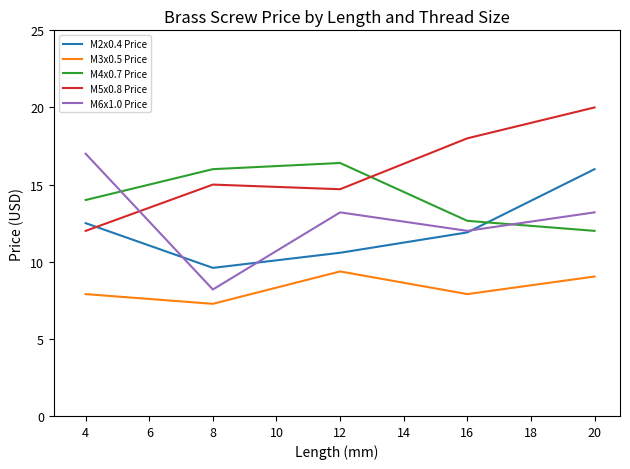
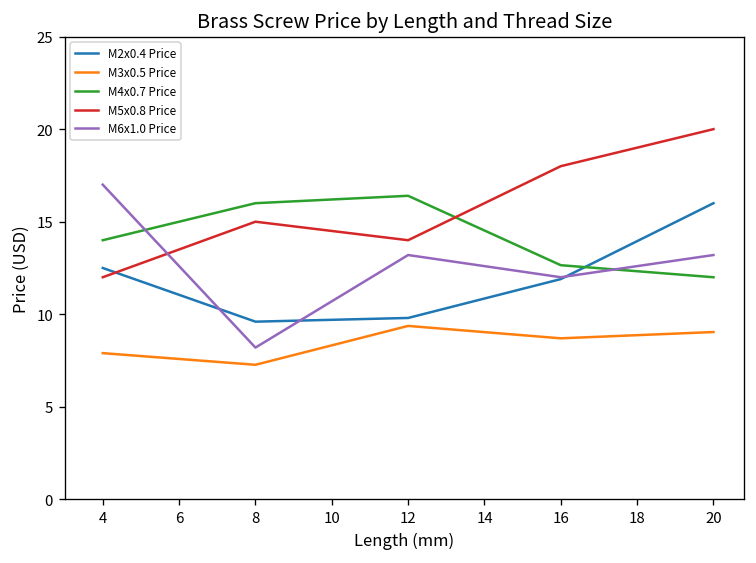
M2x0.4 Price, 12: 10.6 -> 9.8
M5x0.8 Price, 12: 14.7 -> 14.0
M3x0.5 Price, 16: 7.9 -> 8.7
